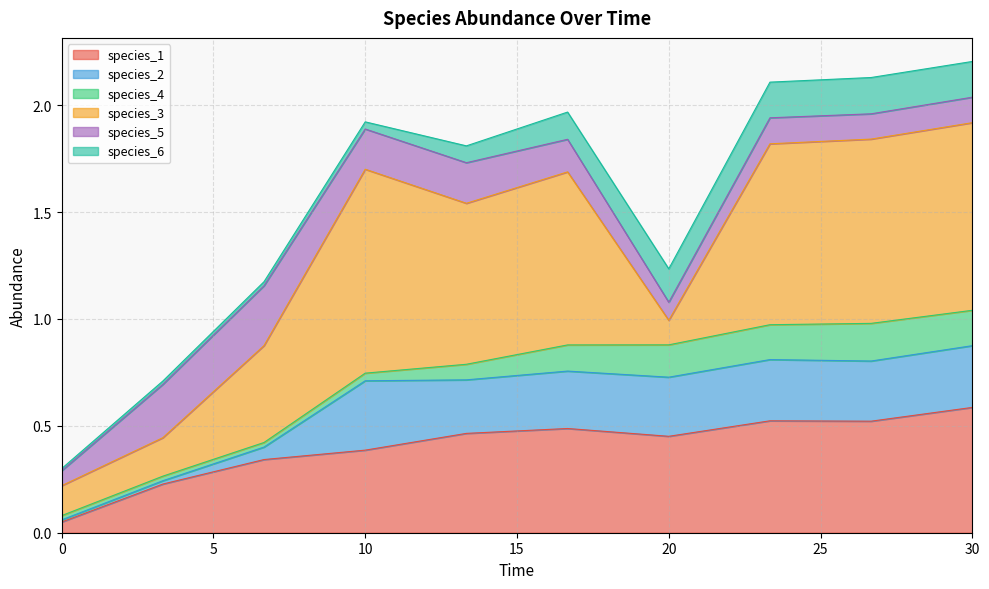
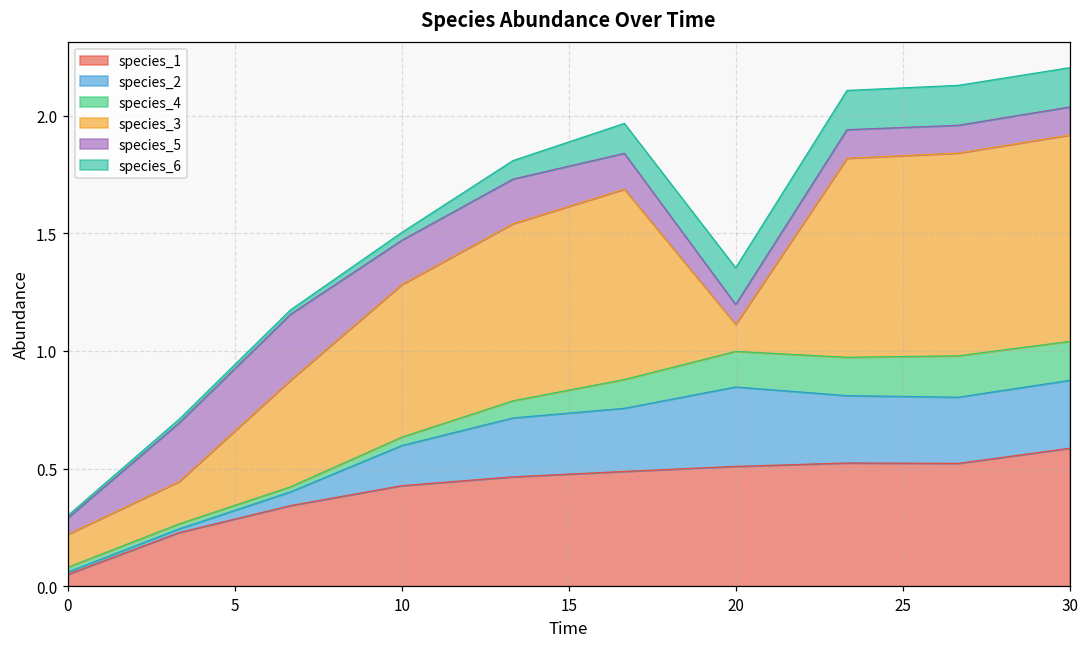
species_1, 10: 0.39 -> 0.43
species_2, 10: 0.32 -> 0.17
species_3, 10: 0.95 -> 0.65
species_1, 20: 0.45 -> 0.51
species_2, 20: 0.28 -> 0.34
